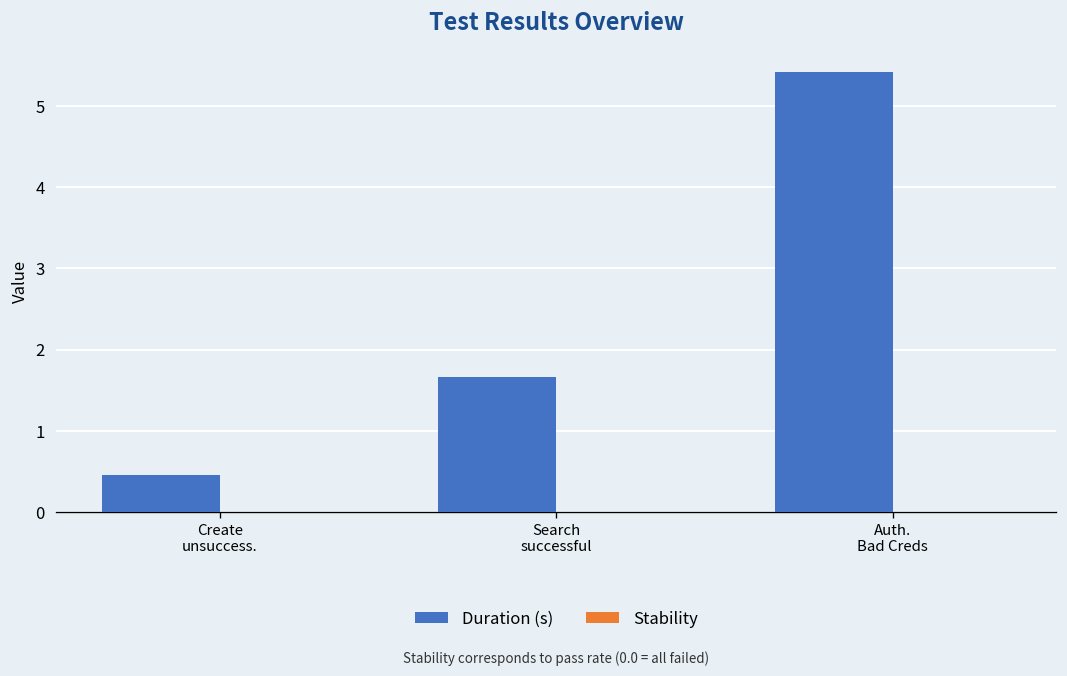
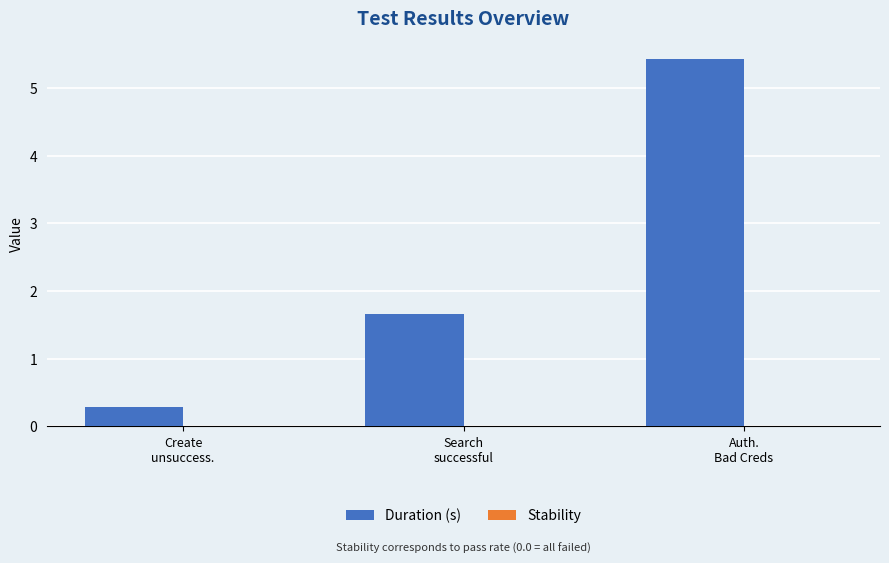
Duration (s), Create unsuccess.: 0.5 -> 0.3
